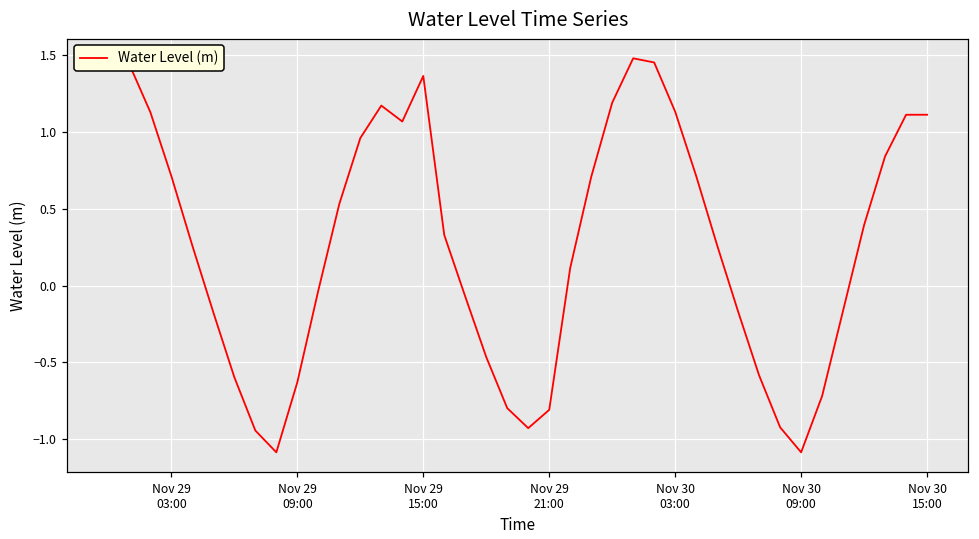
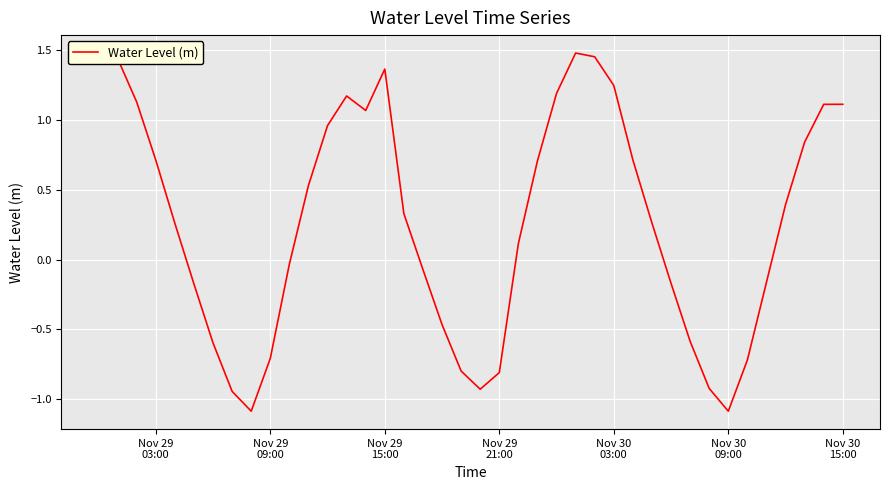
Nov 29 09:00: -0.63 -> -0.71
Nov 30 03:00: 1.13 -> 1.25
